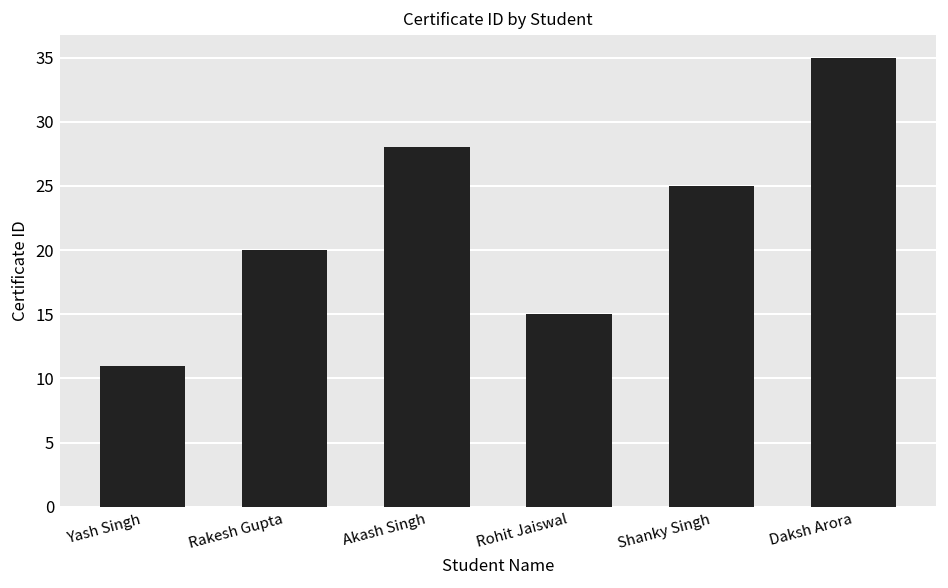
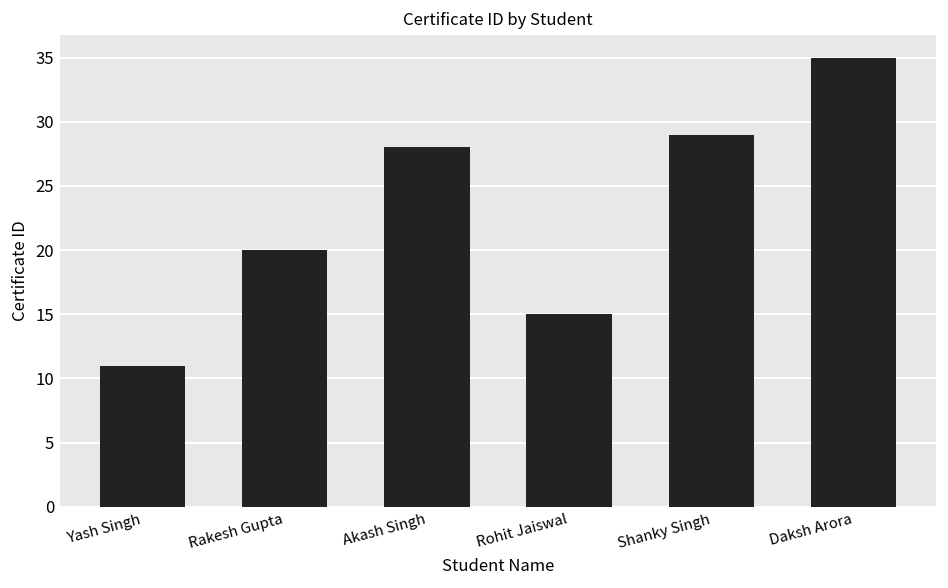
Shanky Singh: 25 -> 29
